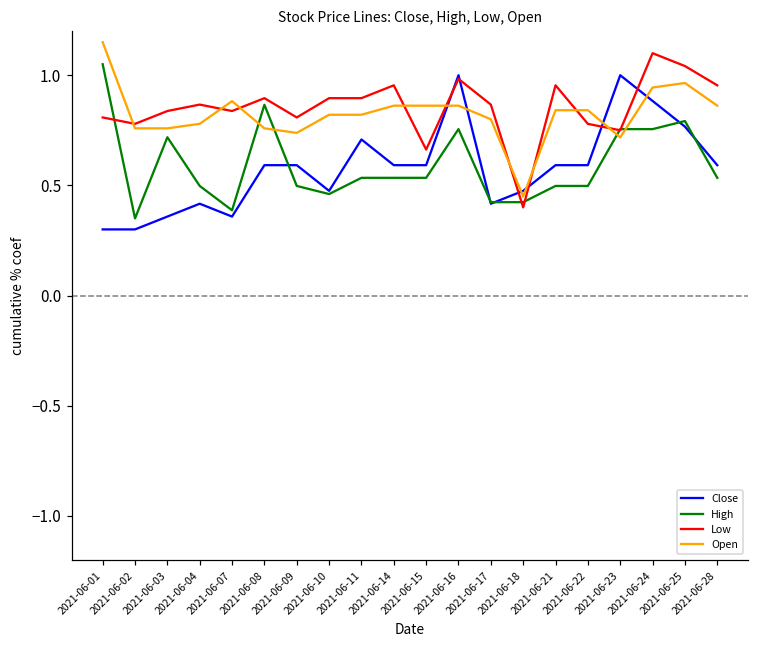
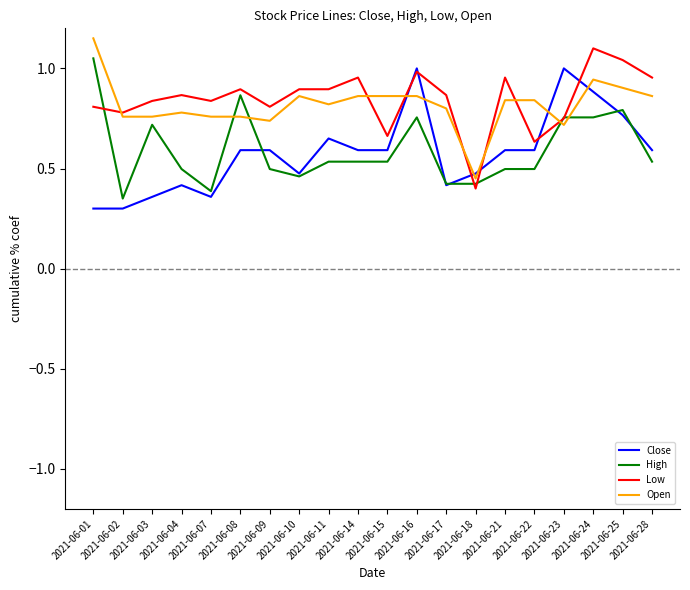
Open, 2021-06-07: 0.88 -> 0.76
Open, 2021-06-10: 0.82 -> 0.86
Close, 2021-06-11: 0.71 -> 0.65
Low, 2021-06-22: 0.78 -> 0.63
Open, 2021-06-25: 0.96 -> 0.90
